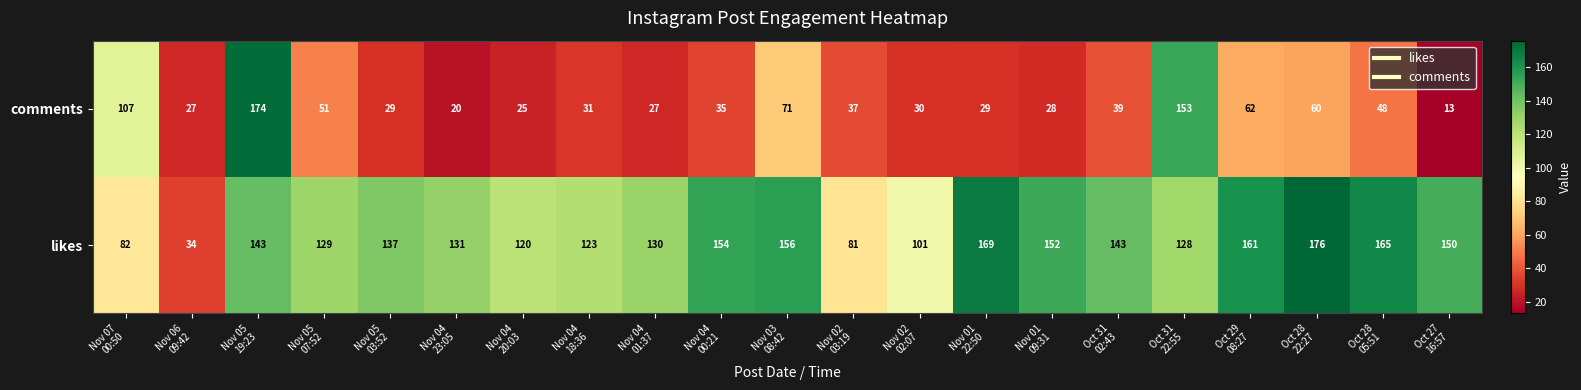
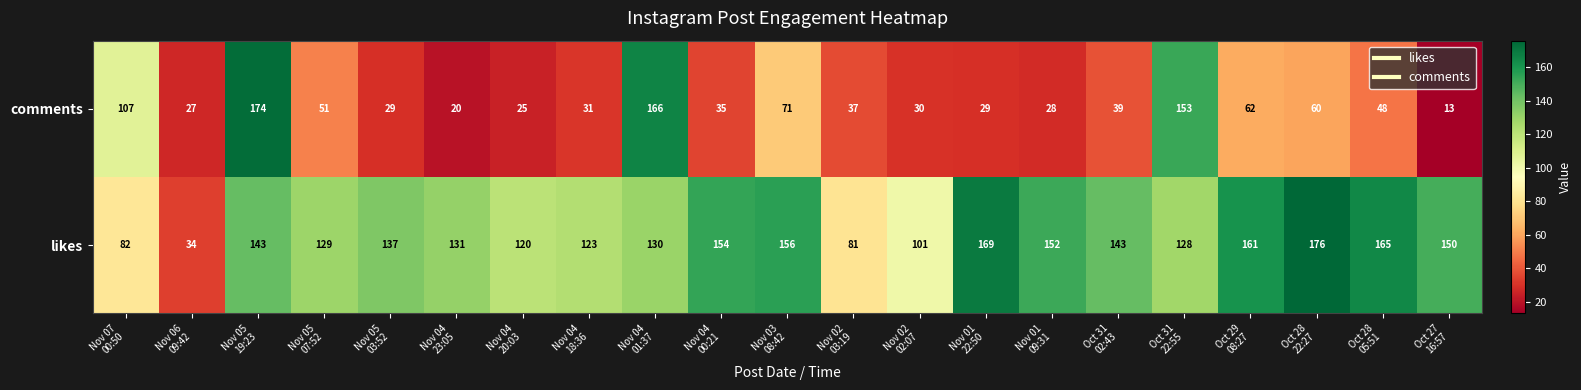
comments, Nov 04 01:37: 27 -> 166
